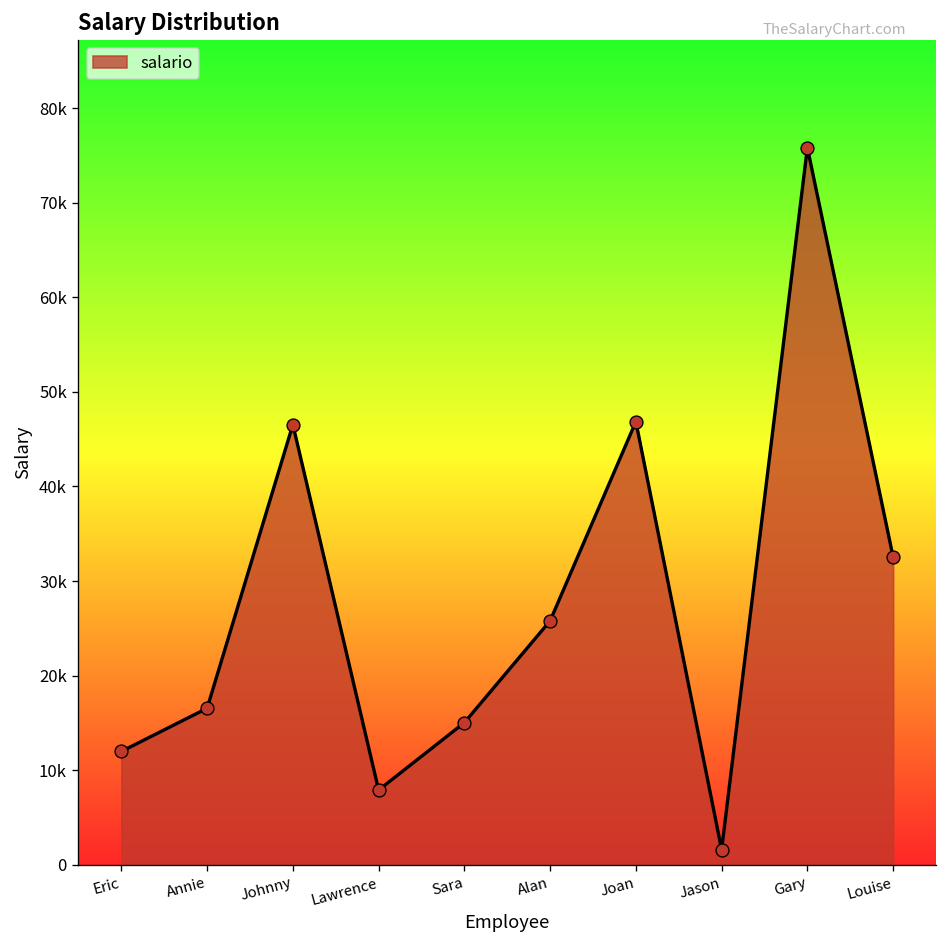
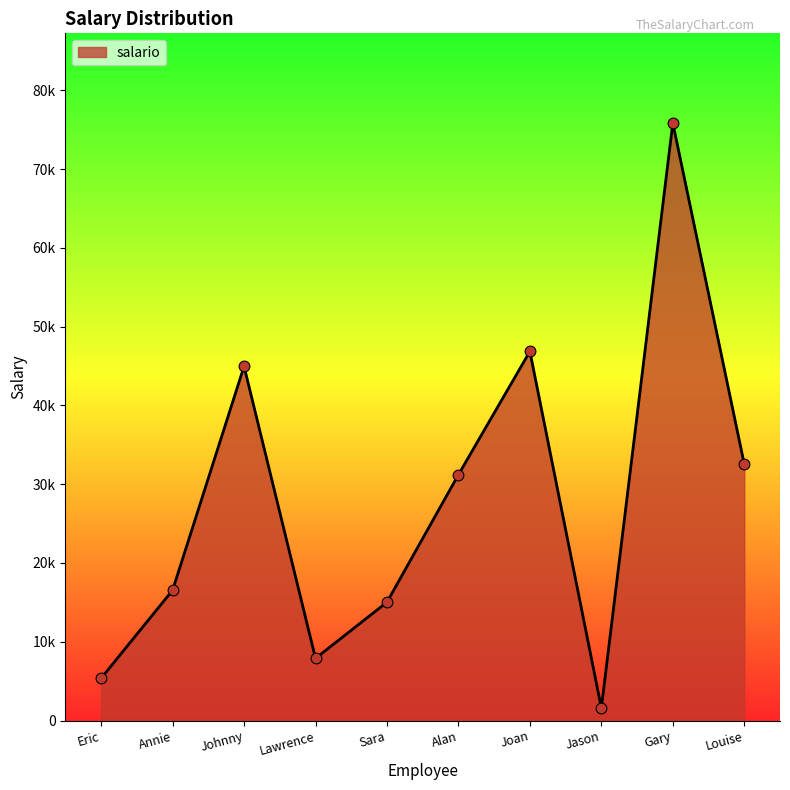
Eric: 12000 -> 5000
Johnny: 47000 -> 45000
Alan: 26000 -> 31000
